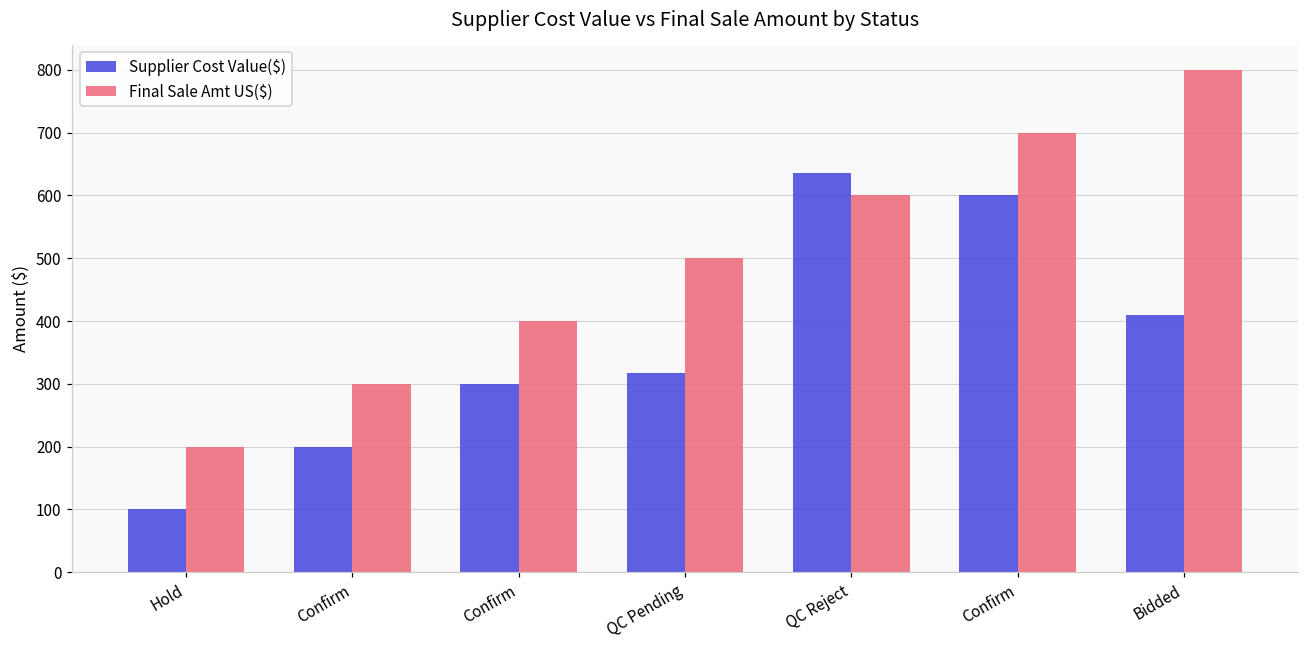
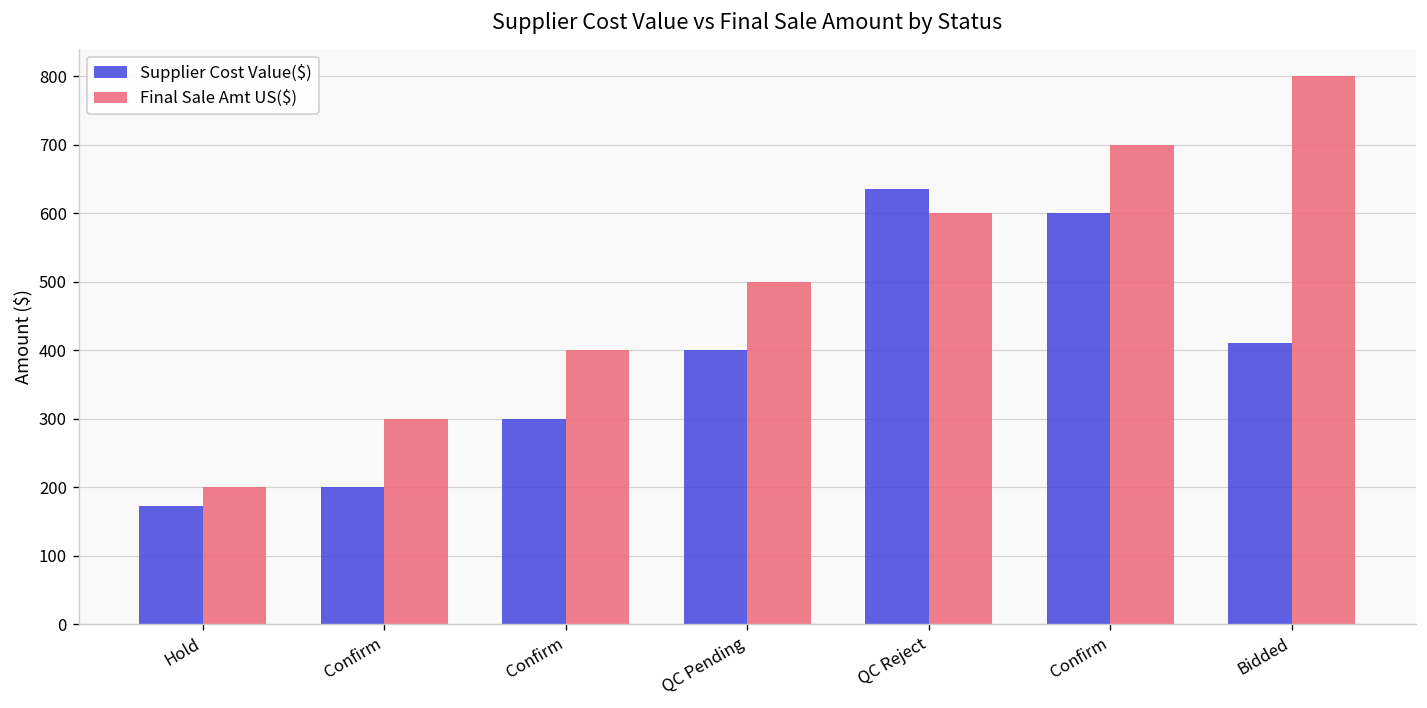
Supplier Cost Value($), Hold: 100 -> 170
Supplier Cost Value($), QC Pending: 320 -> 400
